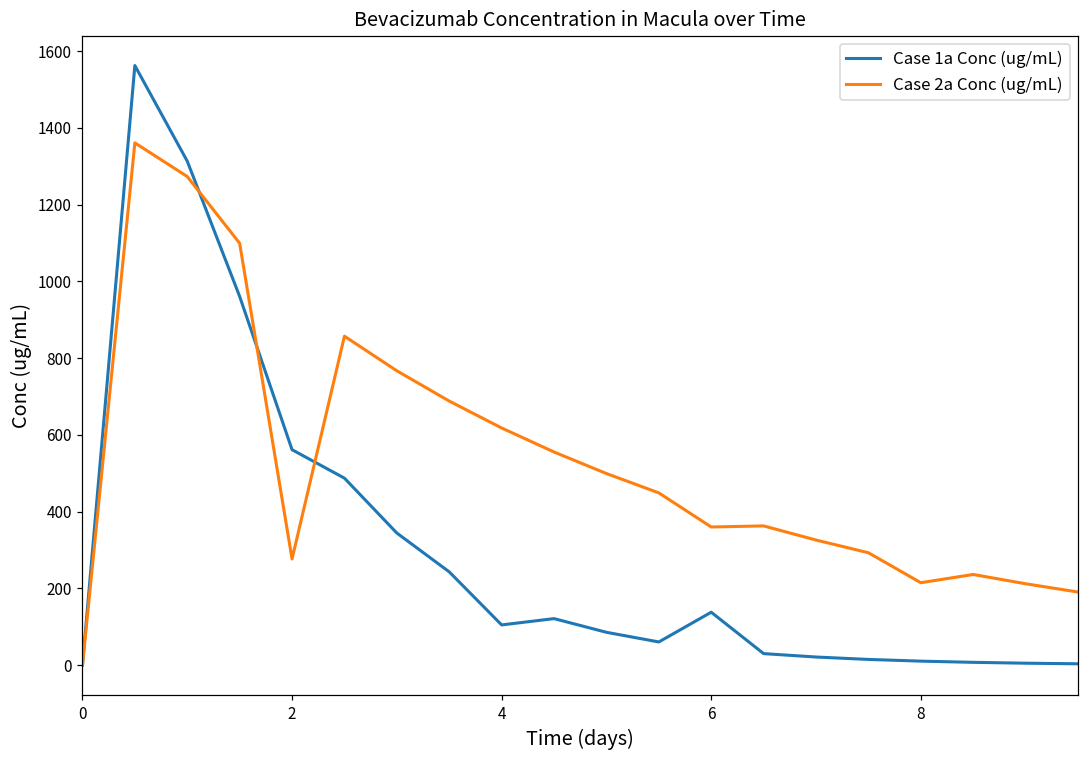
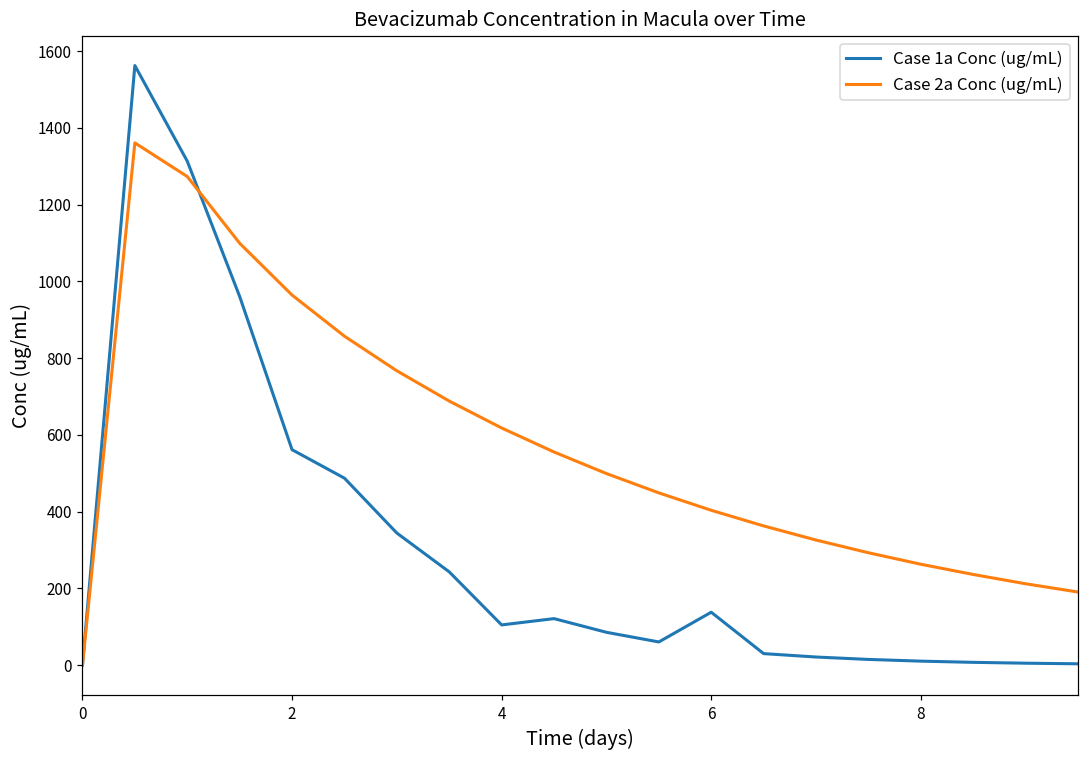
Case 2a Conc (ug/mL), 2: 280 -> 960
Case 2a Conc (ug/mL), 6: 360 -> 400
Case 2a Conc (ug/mL), 8: 220 -> 260
